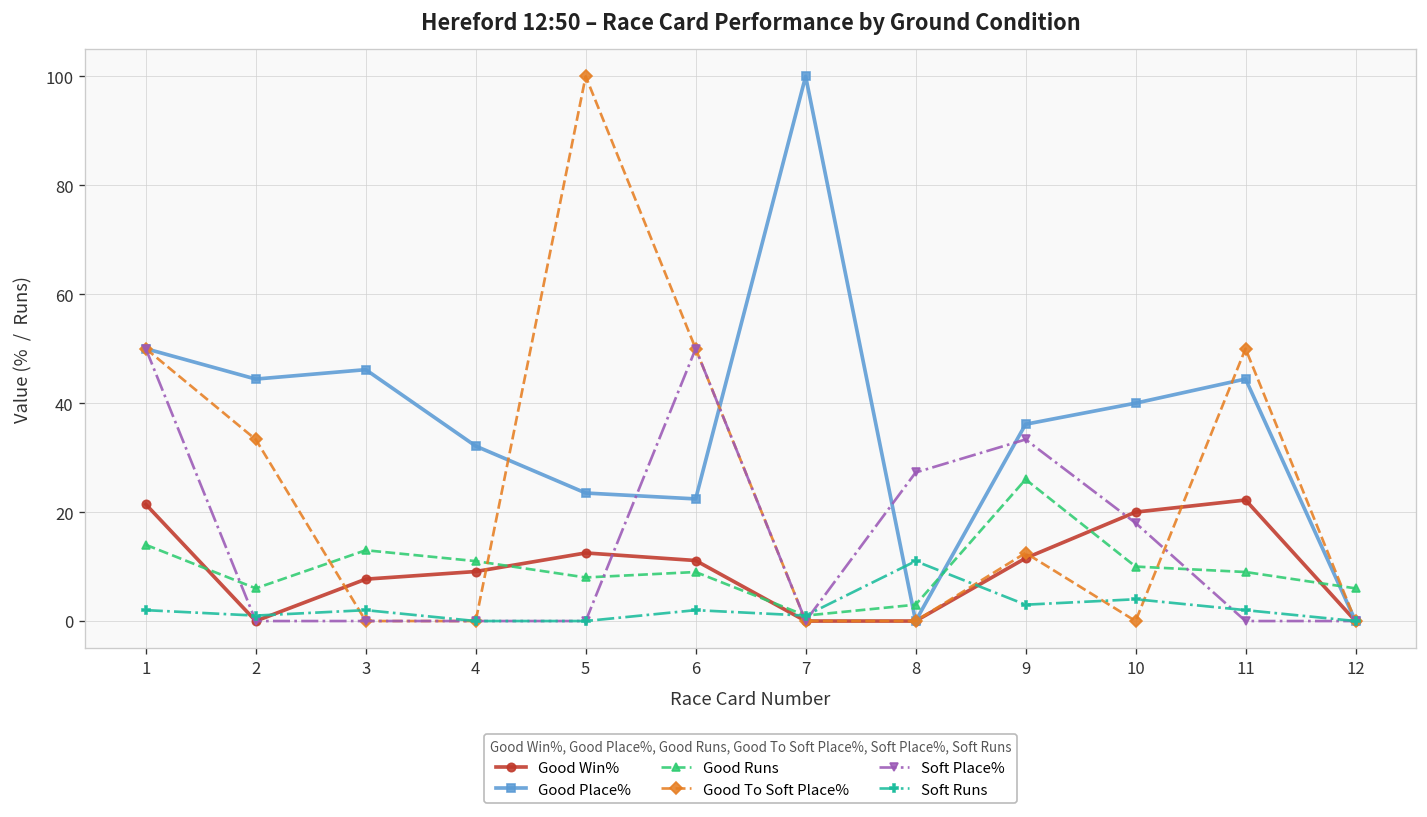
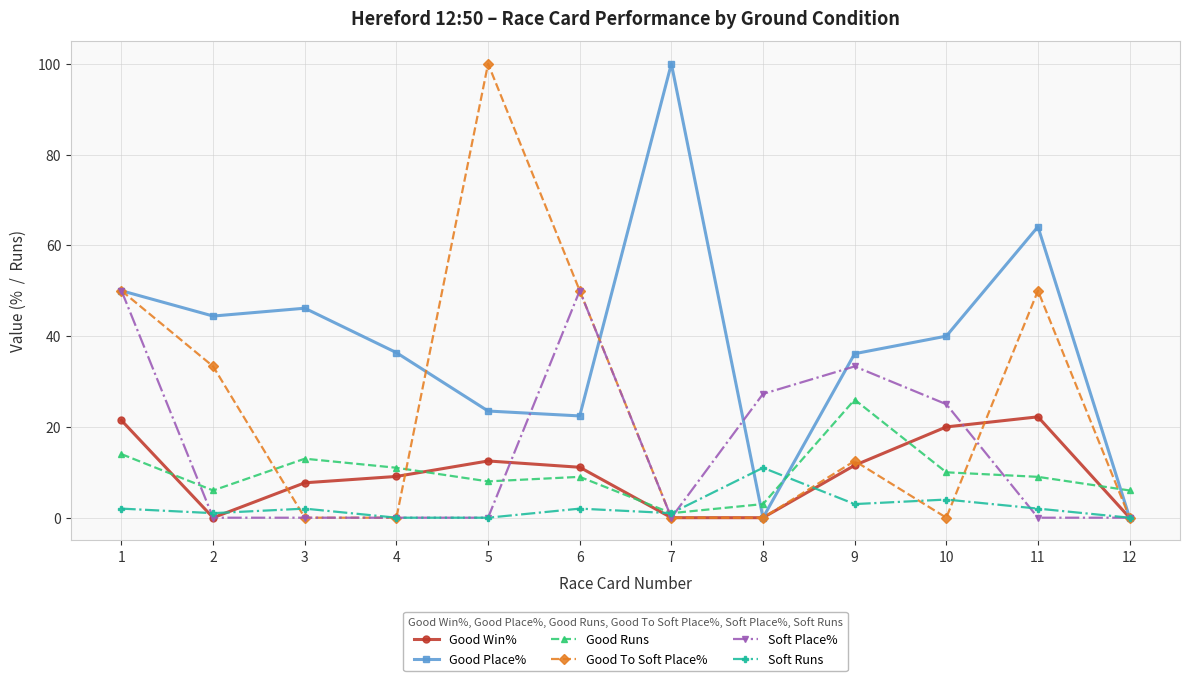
Good Place%, 4: 32 -> 36
Soft Place%, 10: 18 -> 25
Good Place%, 11: 44 -> 64
